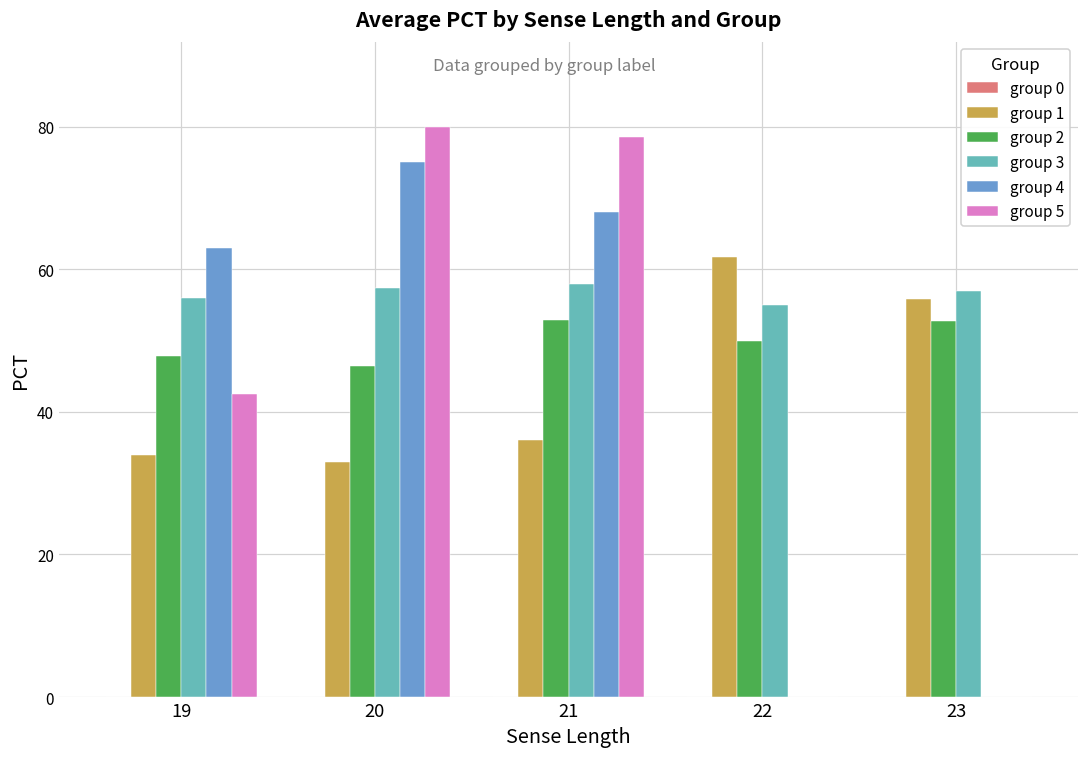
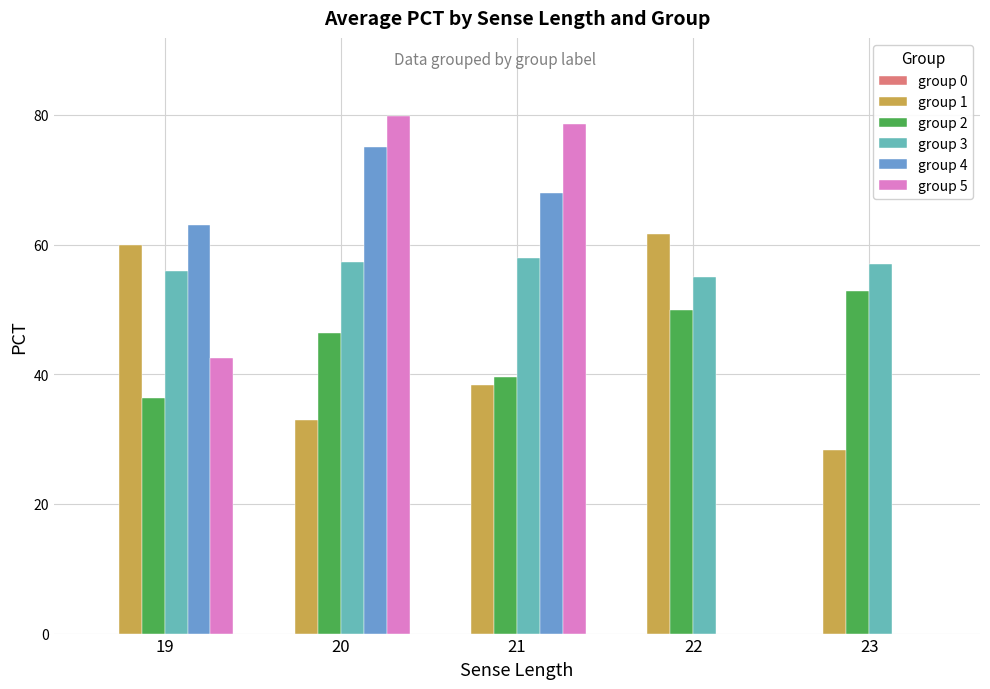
group 1, 19: 34 -> 60
group 2, 19: 48 -> 36
group 1, 21: 36 -> 38
group 2, 21: 53 -> 40
group 1, 23: 56 -> 28
